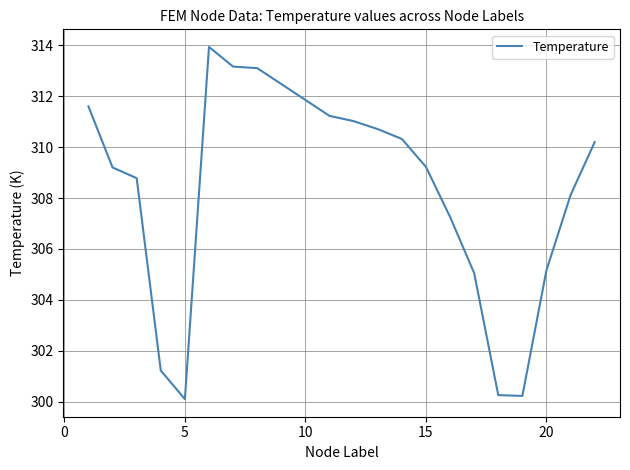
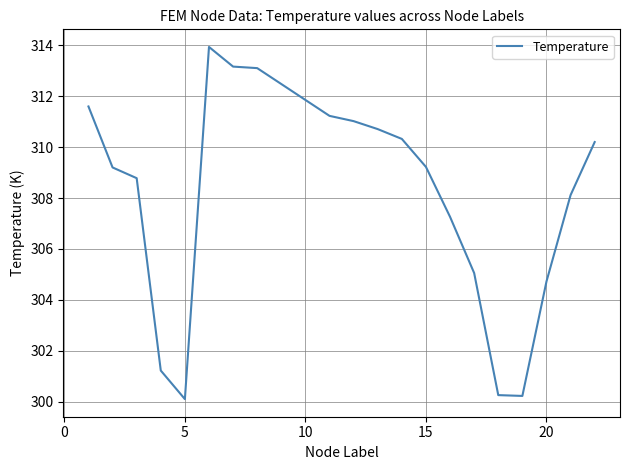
20: 305.2 -> 304.7
